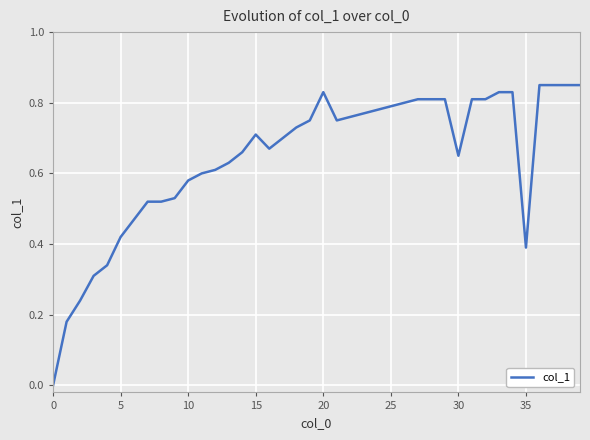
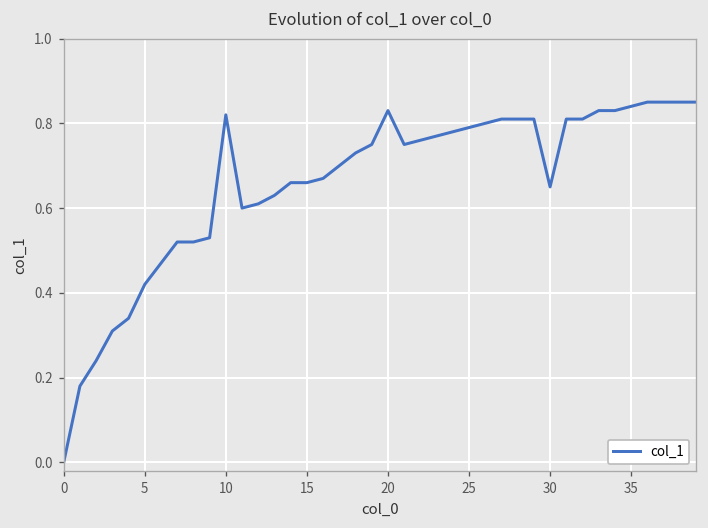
10: 0.58 -> 0.82
15: 0.71 -> 0.66
35: 0.39 -> 0.84
